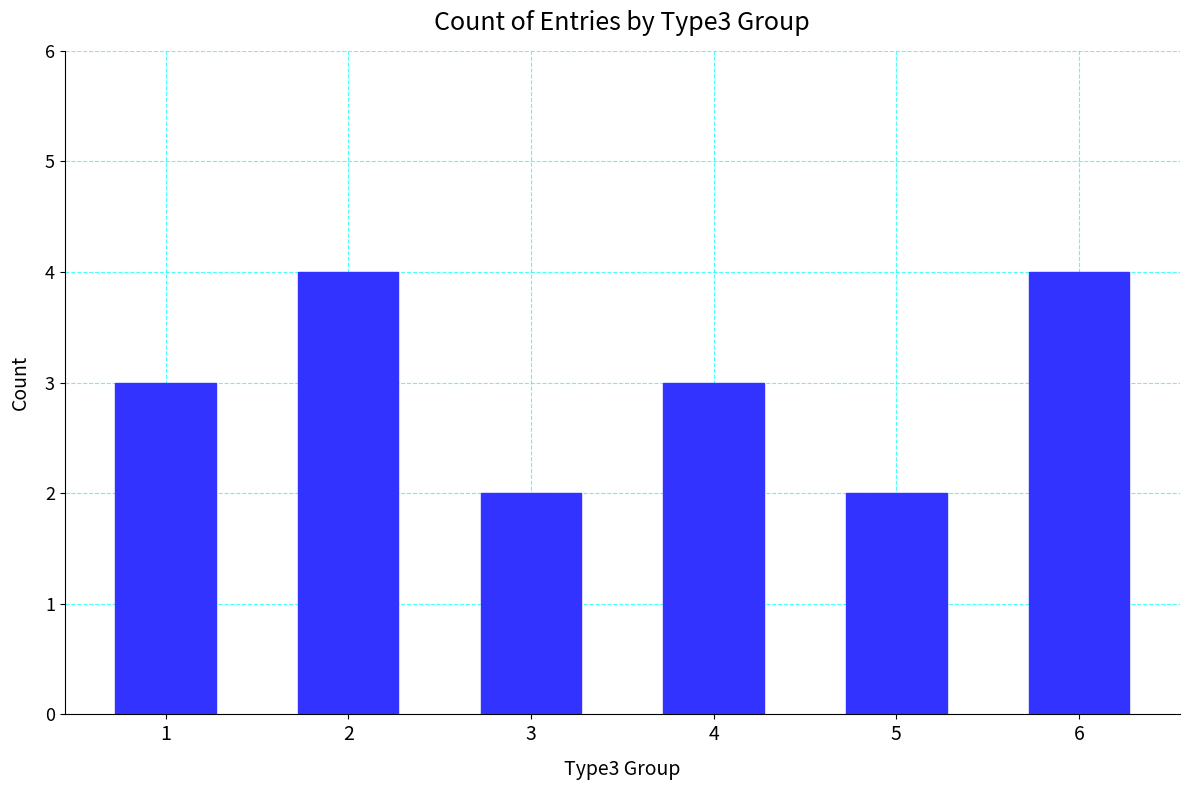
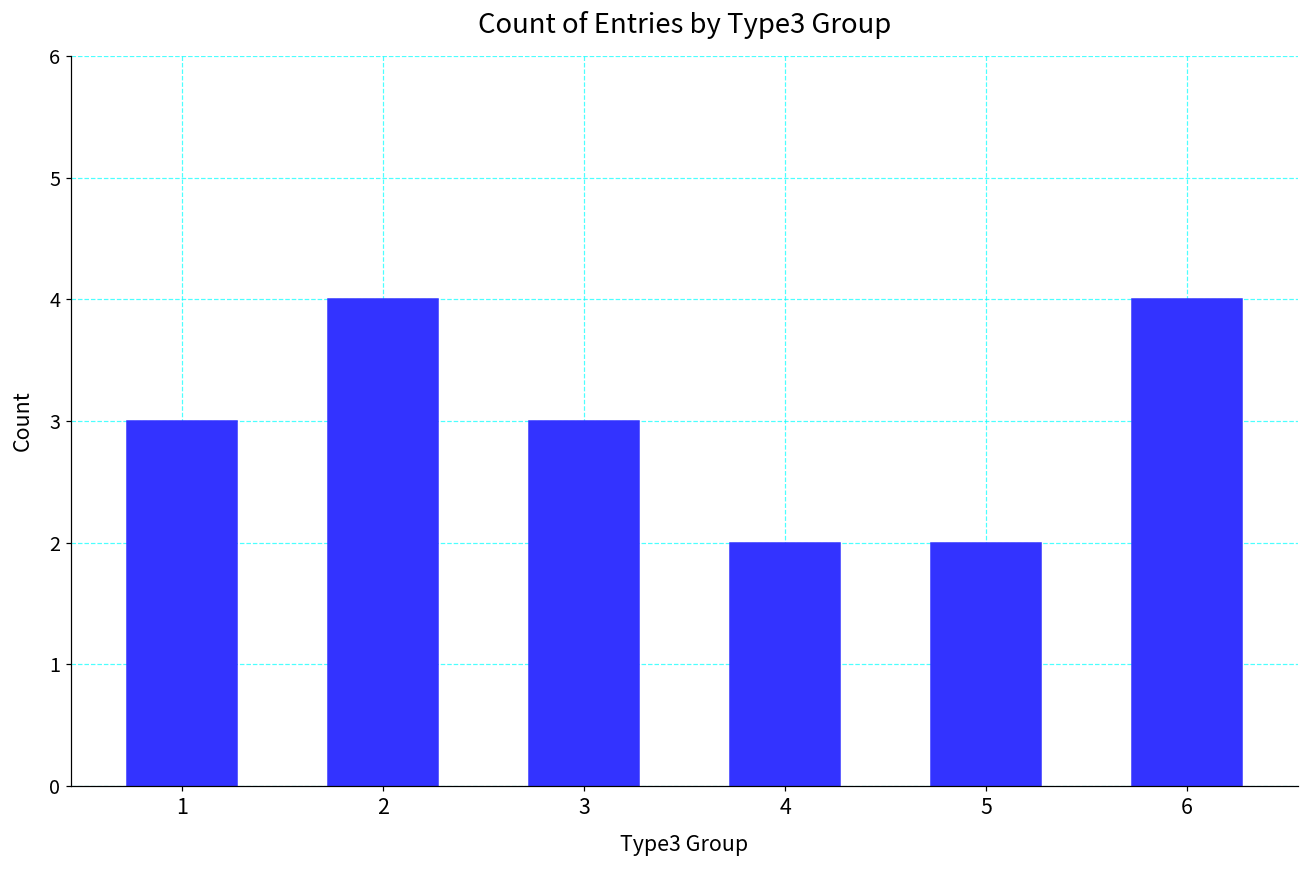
3: 2 -> 3
4: 3 -> 2
